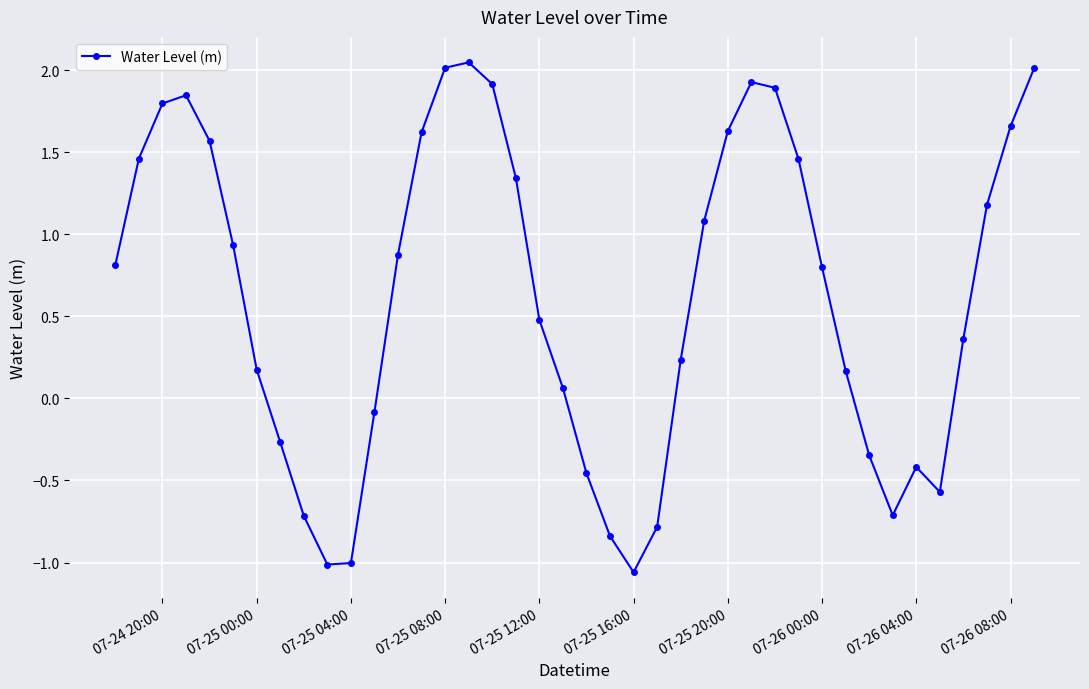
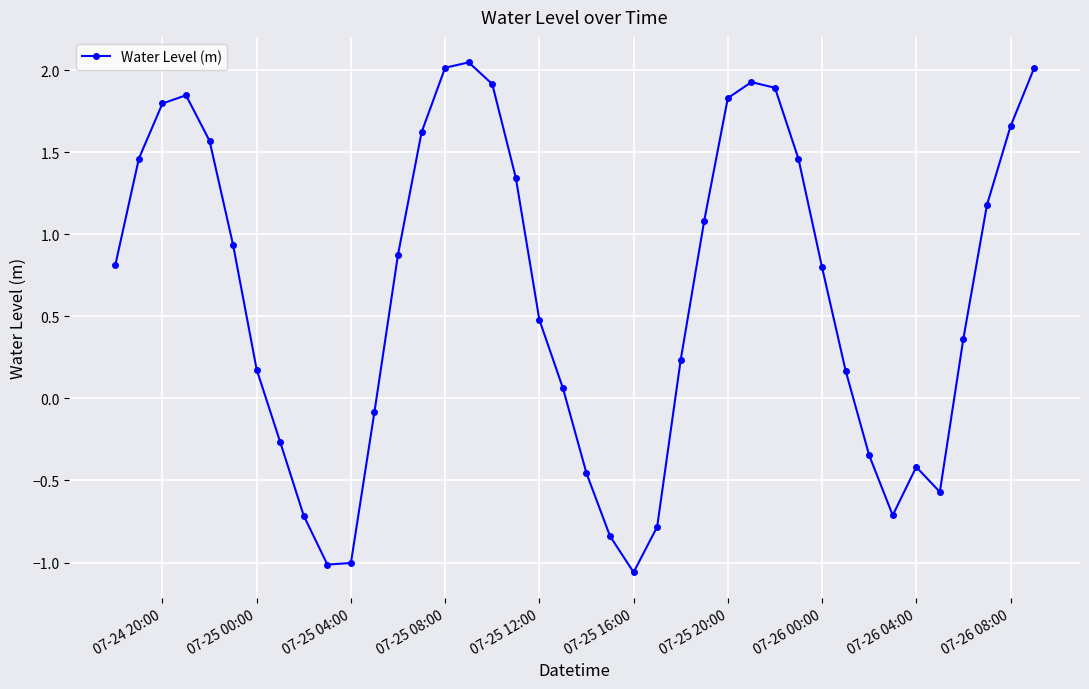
07-25 20:00: 1.63 -> 1.83
